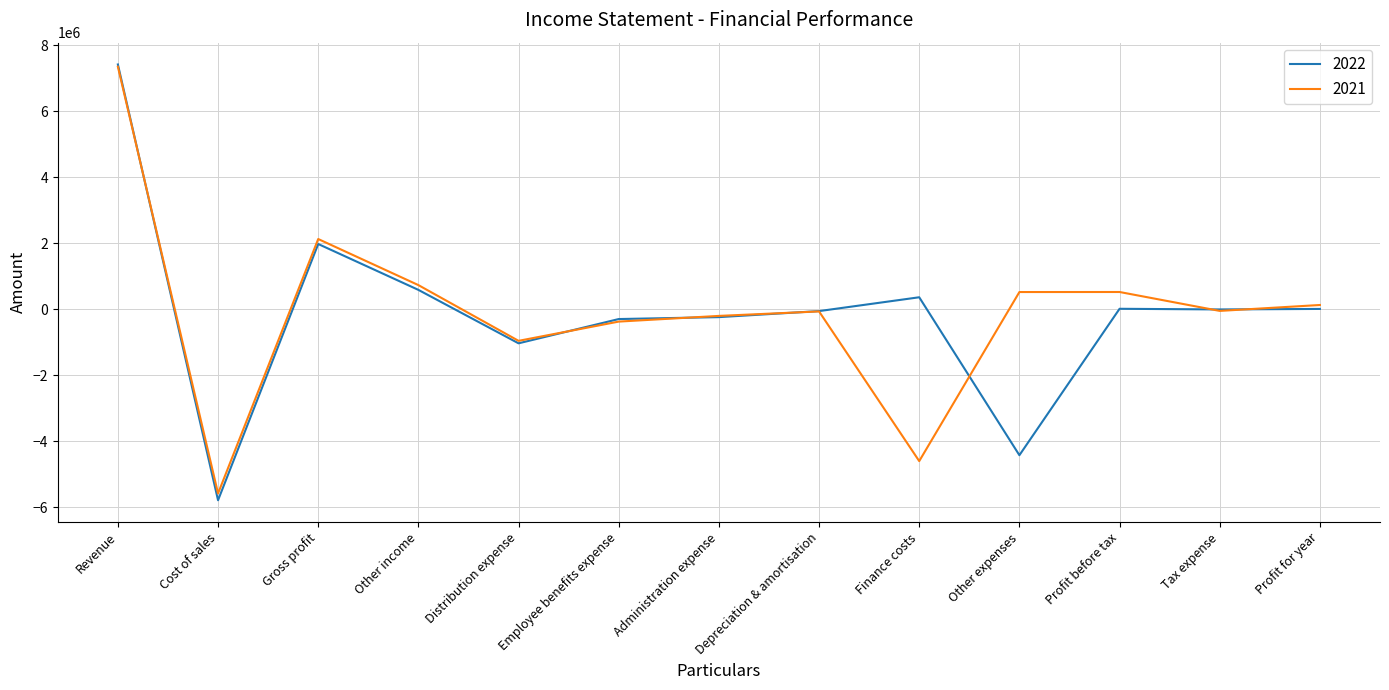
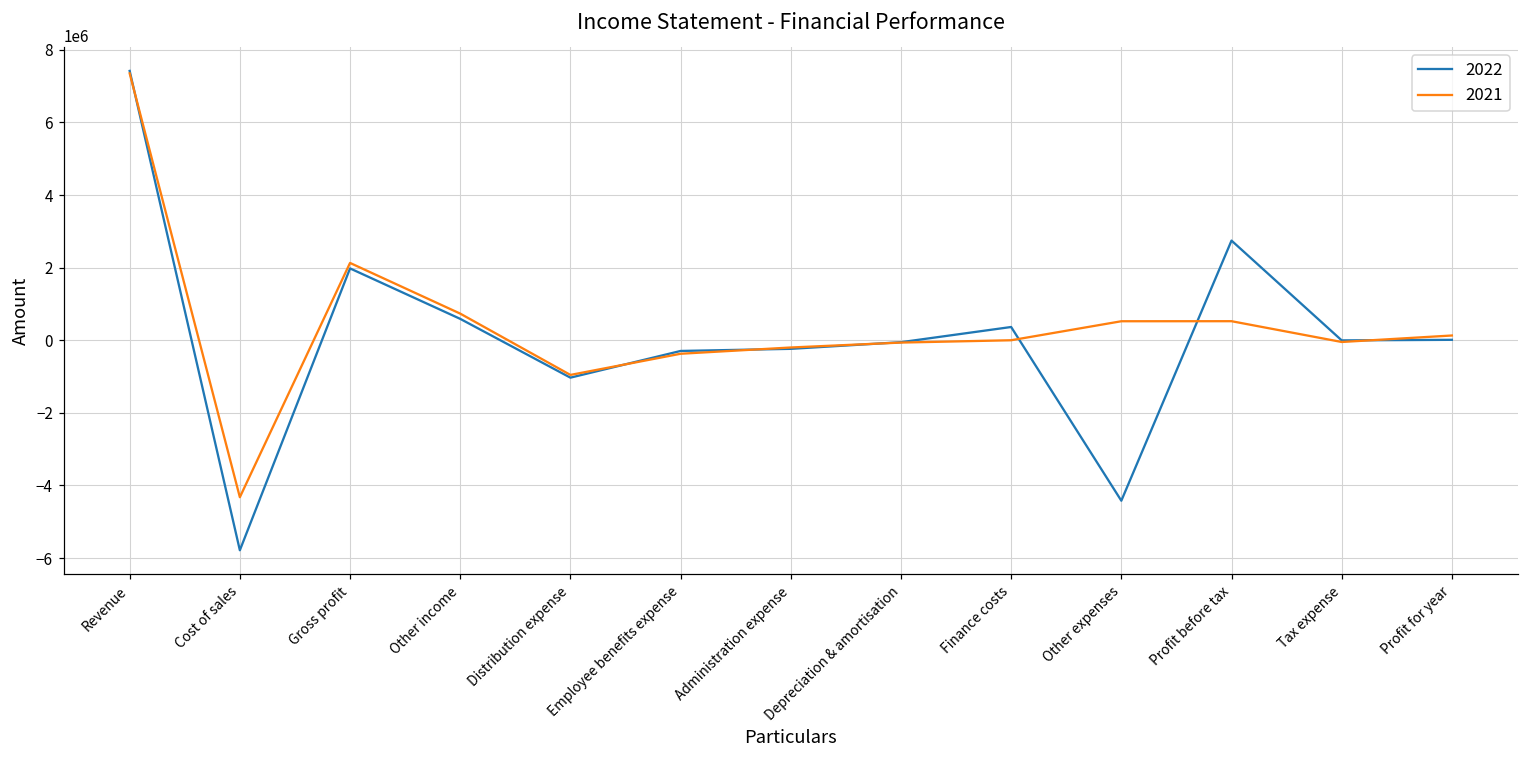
2021, Cost of sales: -5600000 -> -4300000
2021, Finance costs: -4600000 -> 0
2022, Profit before tax: 0 -> 2700000
